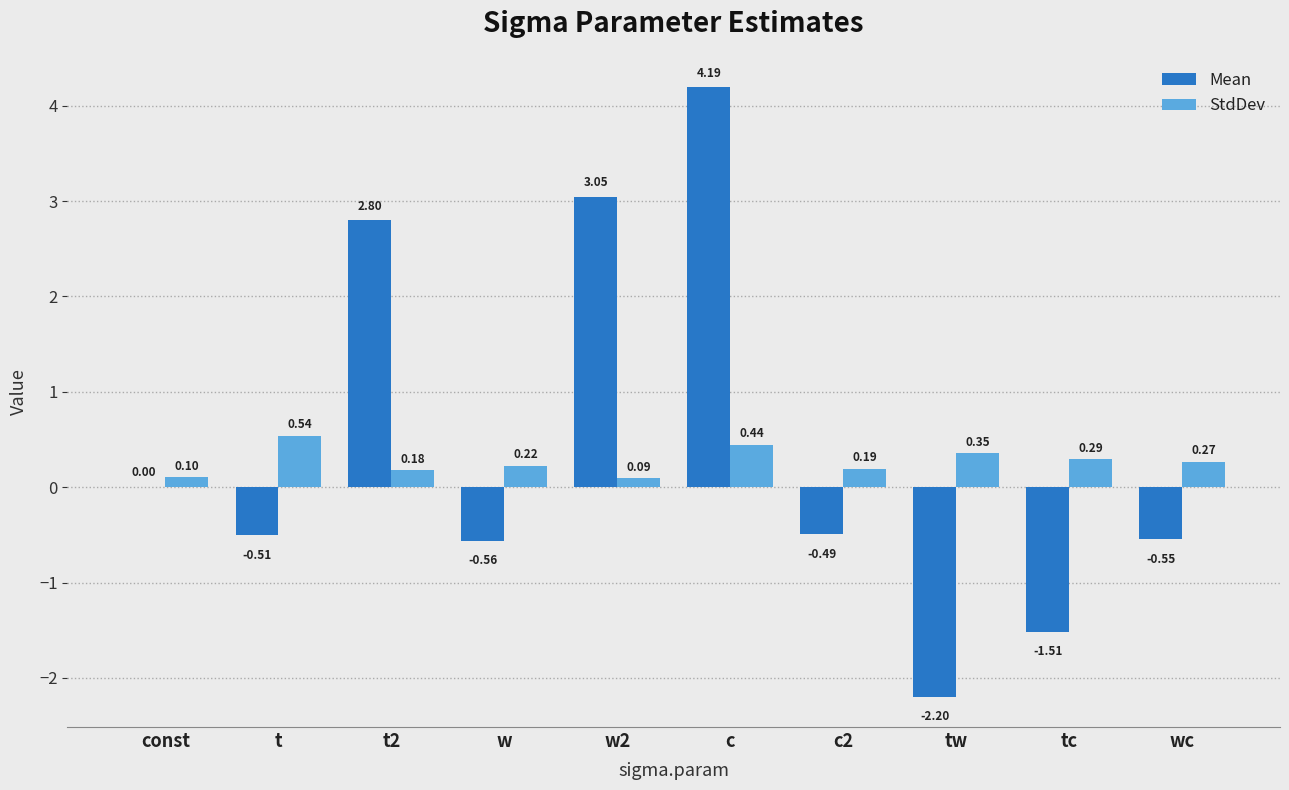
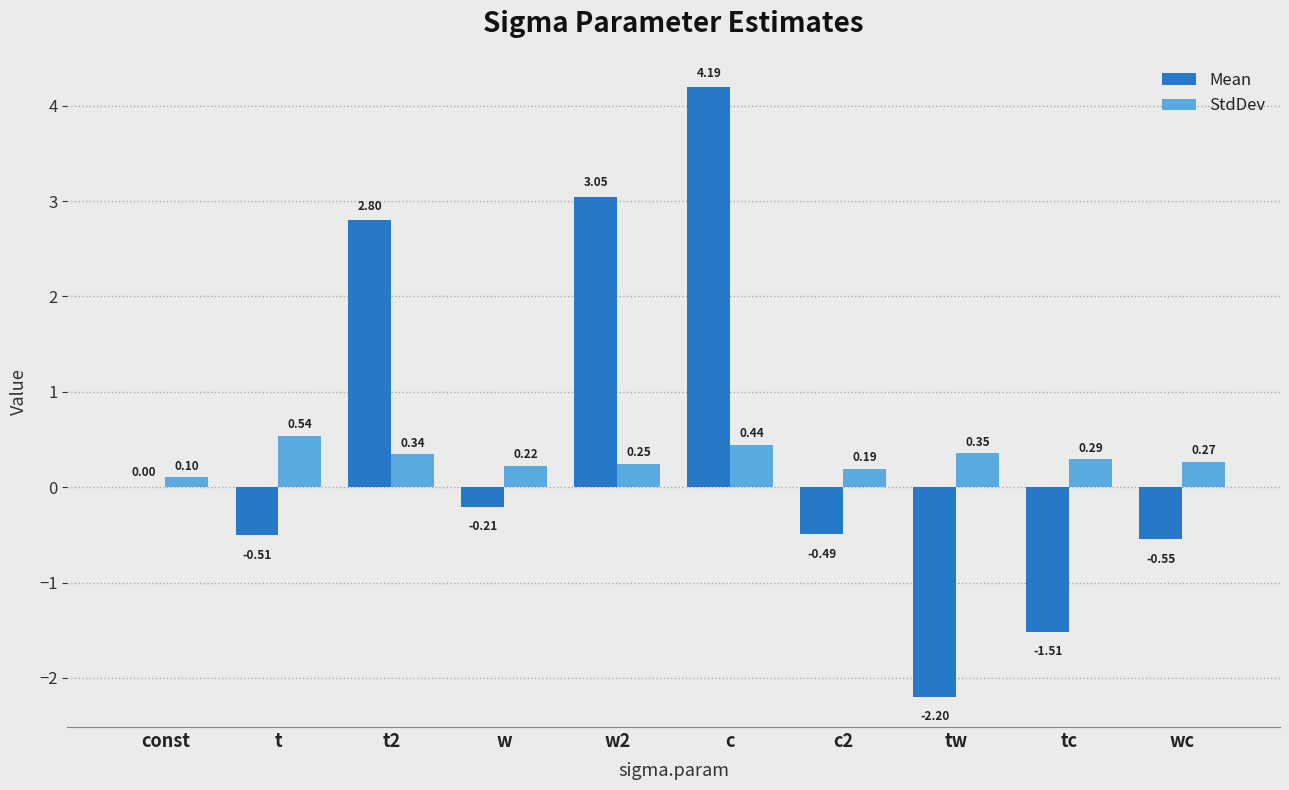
StdDev, t2: 0.18 -> 0.34
Mean, w: -0.56 -> -0.21
StdDev, w2: 0.09 -> 0.25
